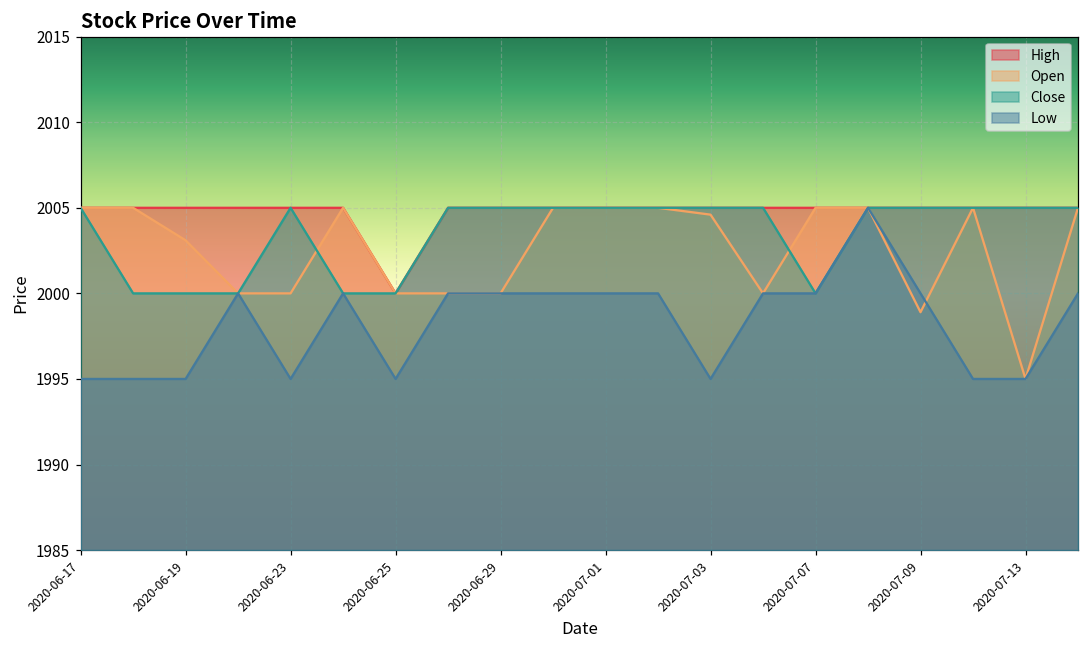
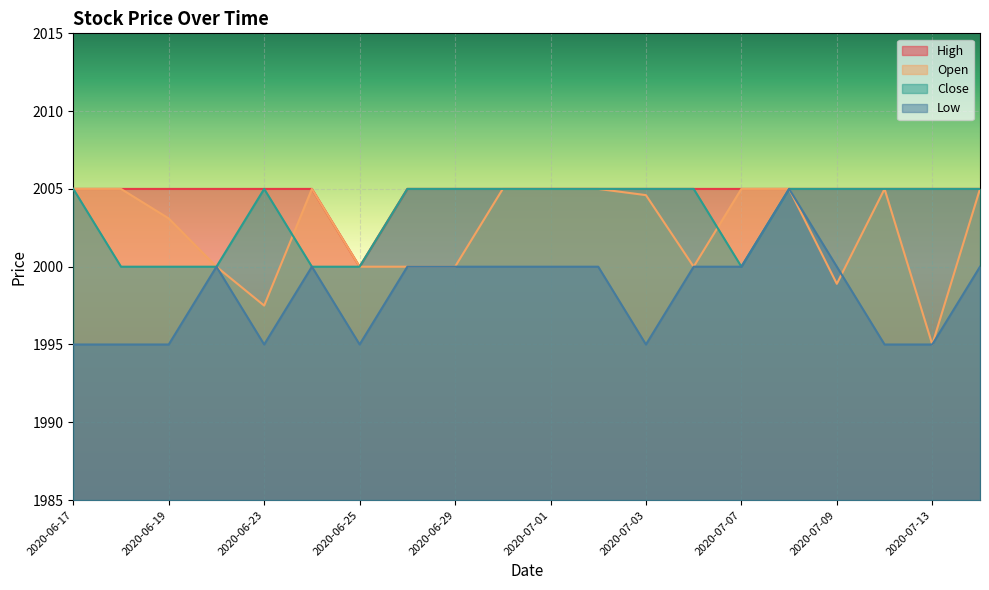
Open, 2020-06-23: 2000.0 -> 1997.5
